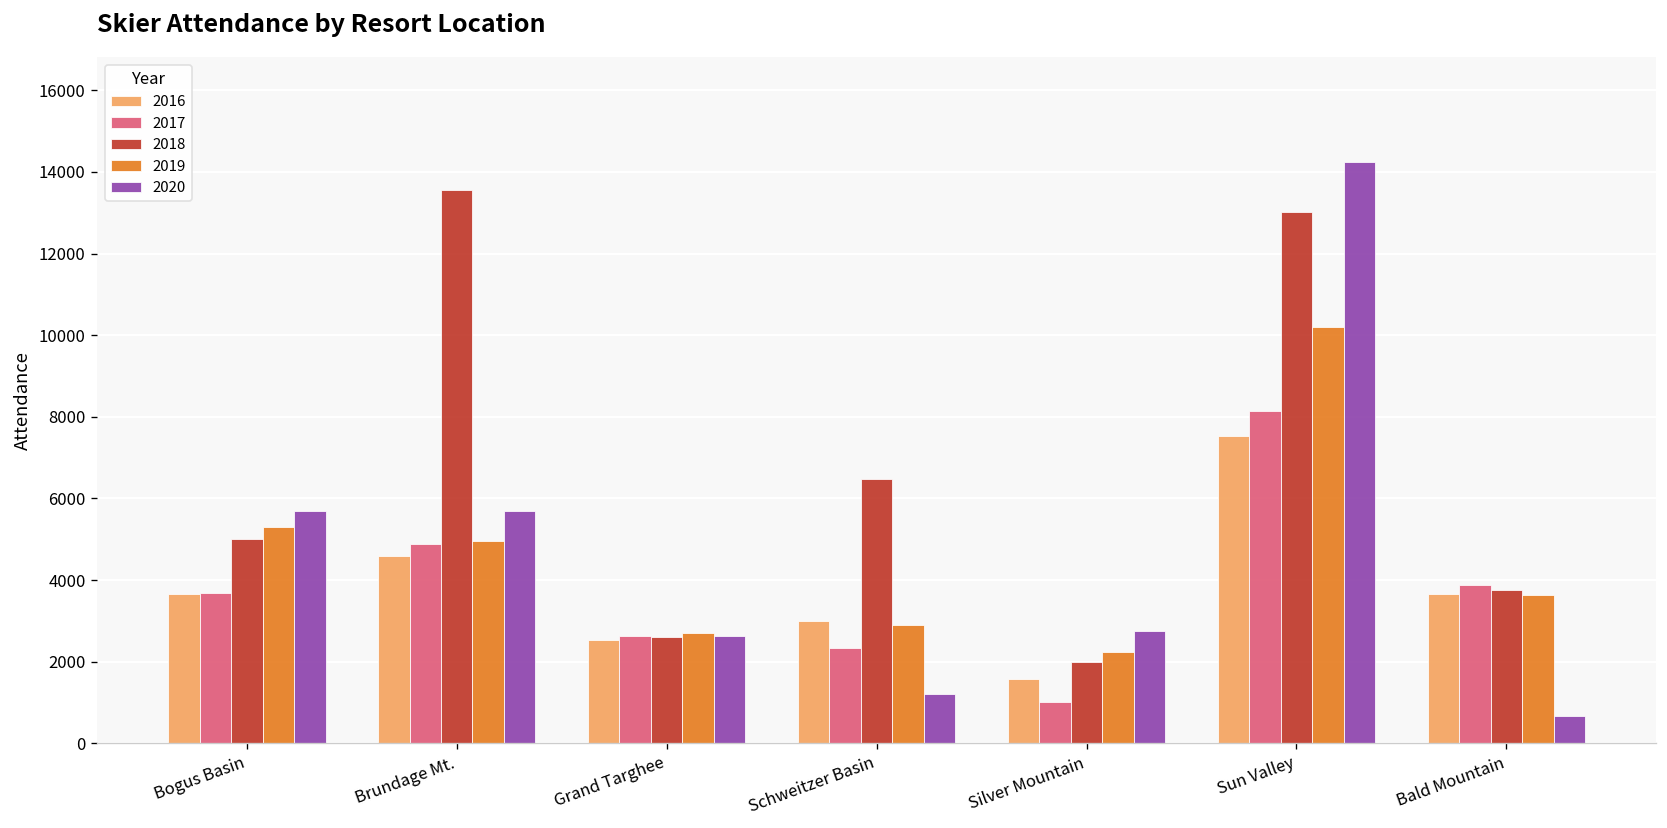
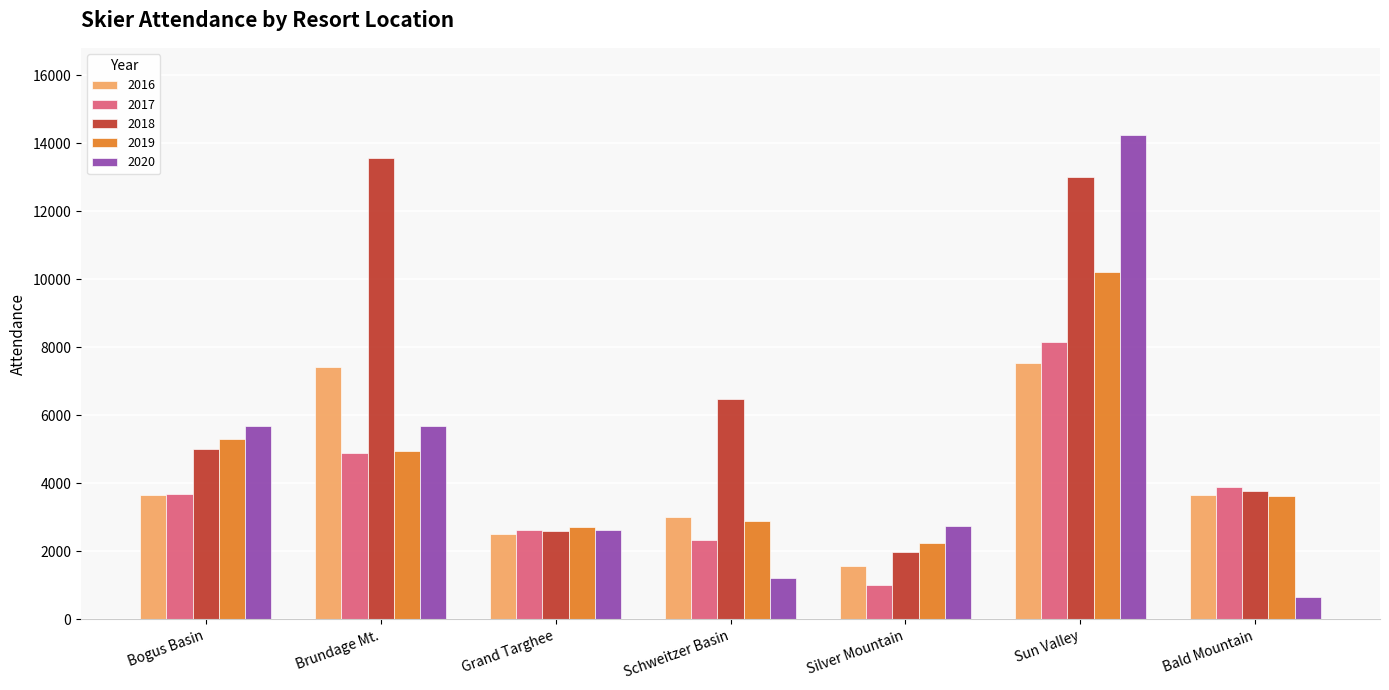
2016, Brundage Mt.: 4600 -> 7400
